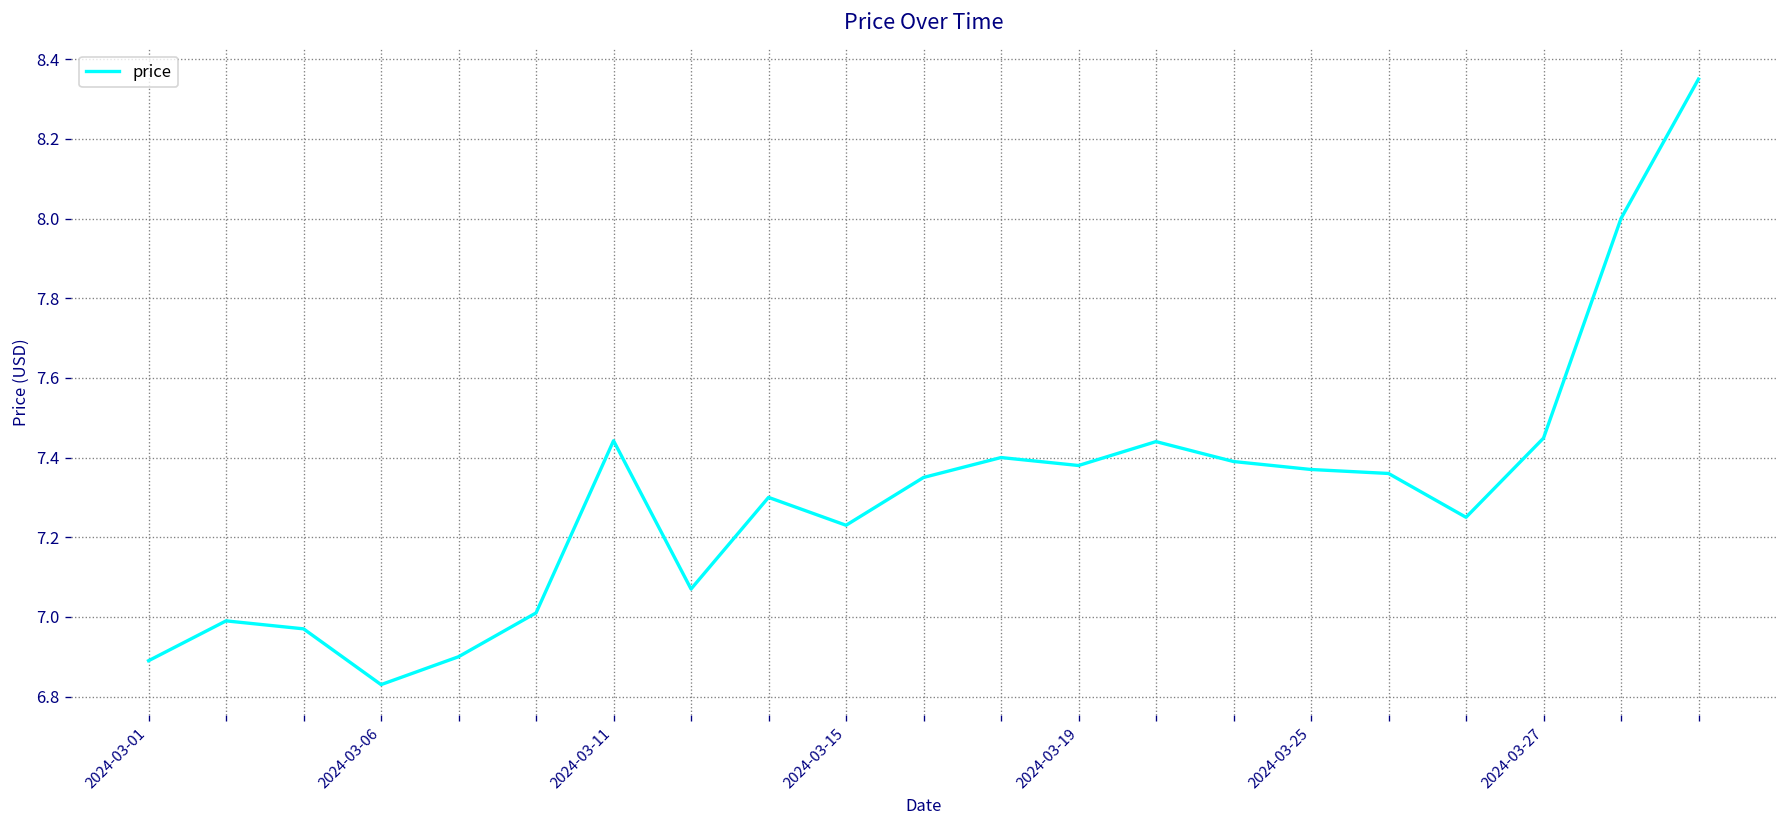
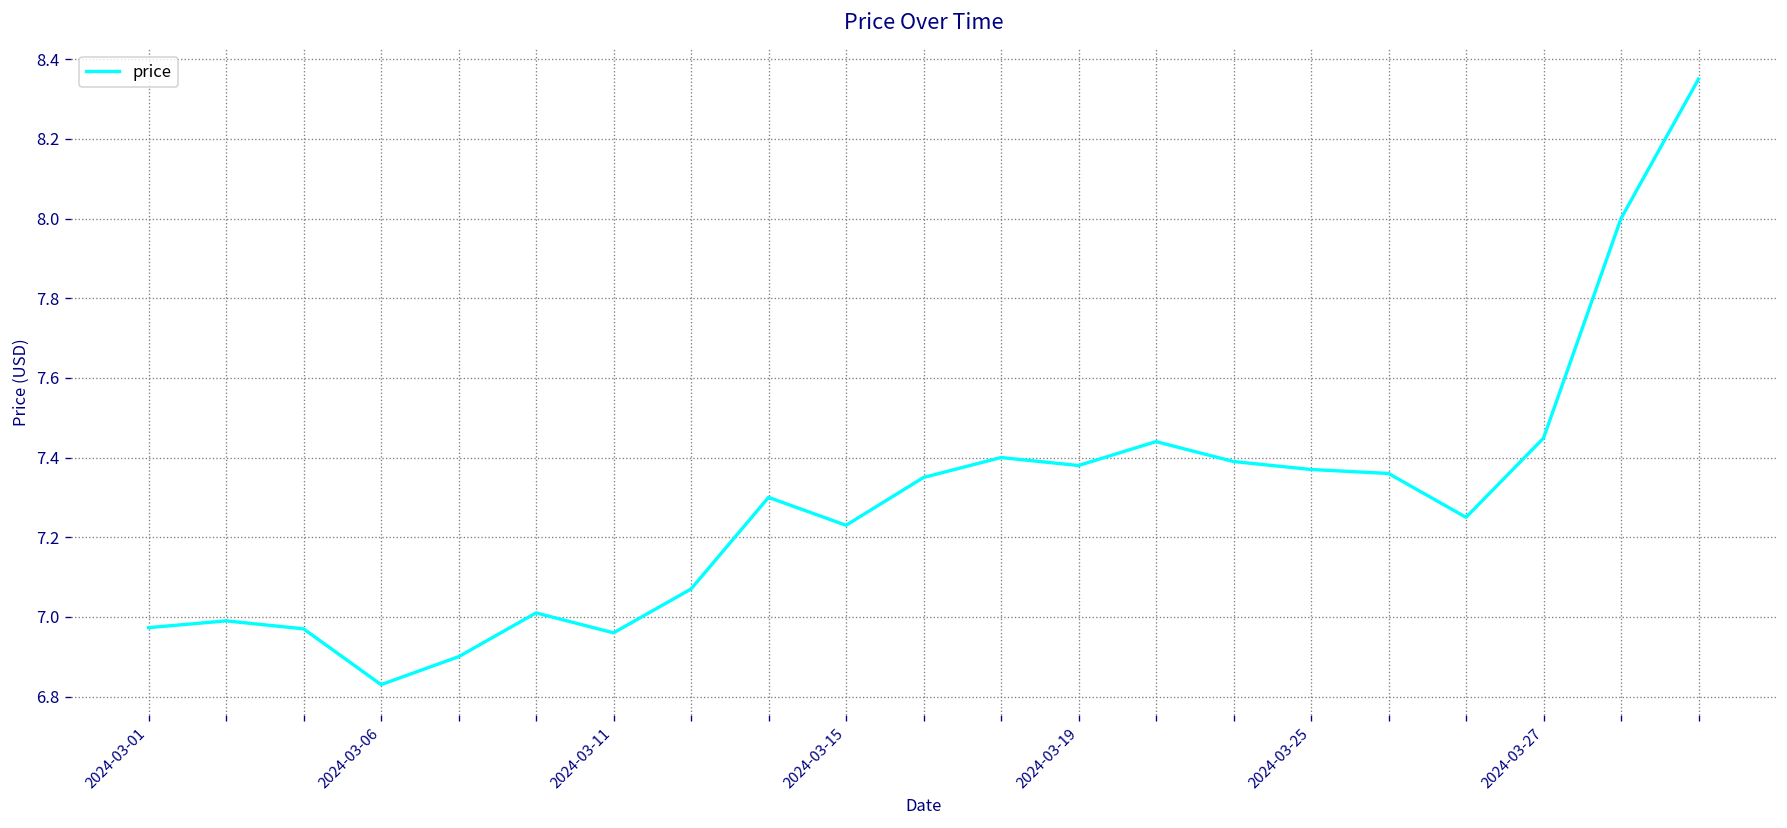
2024-03-01: 6.89 -> 6.97
2024-03-11: 7.44 -> 6.96
